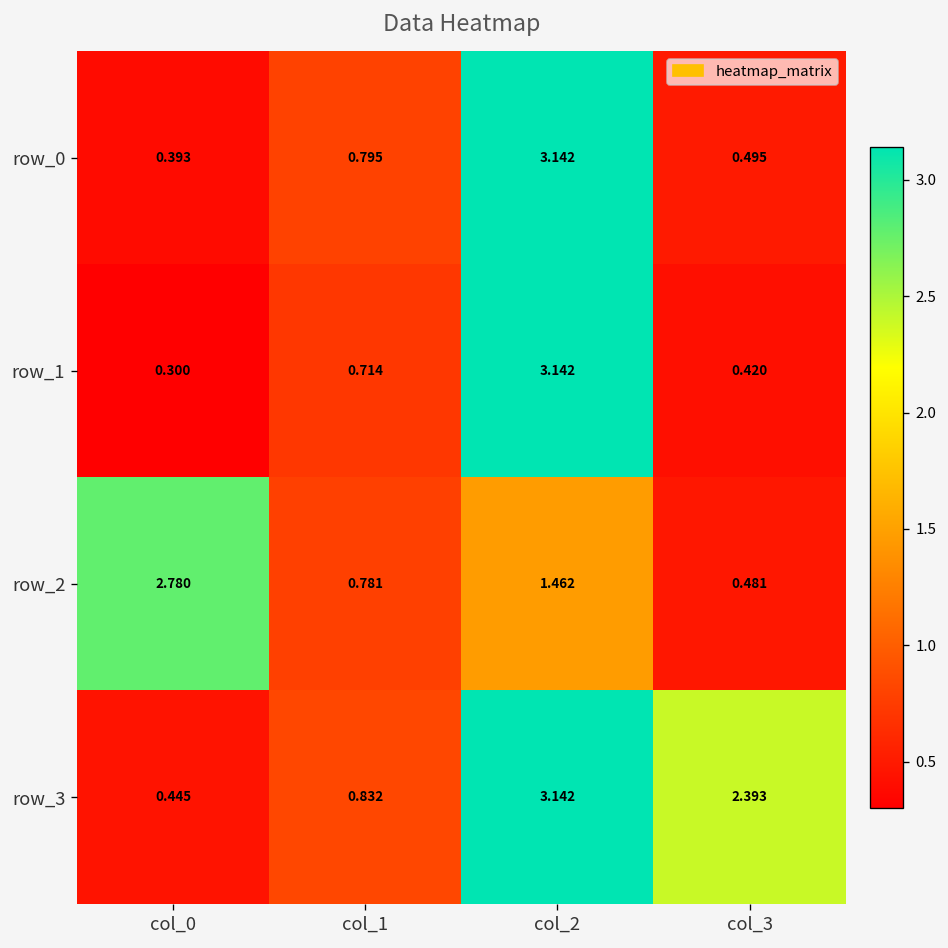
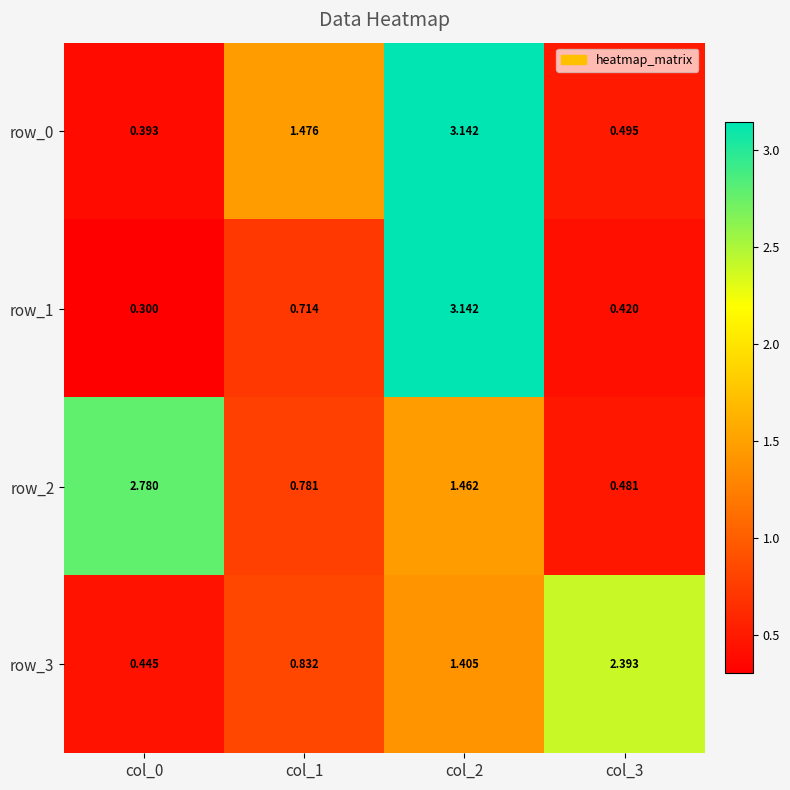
row_0, col_1: 0.795 -> 1.476
row_3, col_2: 3.142 -> 1.405
